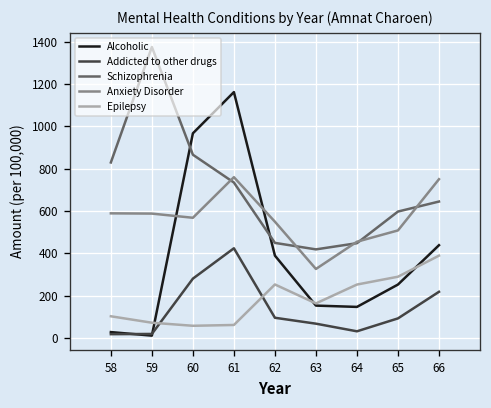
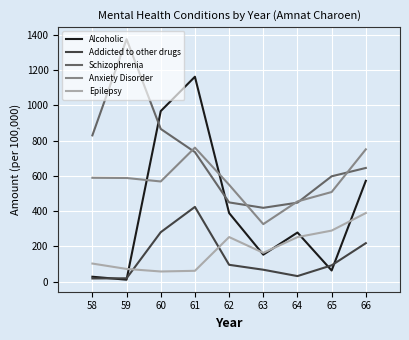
Alcoholic, 64: 150 -> 280
Alcoholic, 65: 250 -> 60
Alcoholic, 66: 440 -> 570
